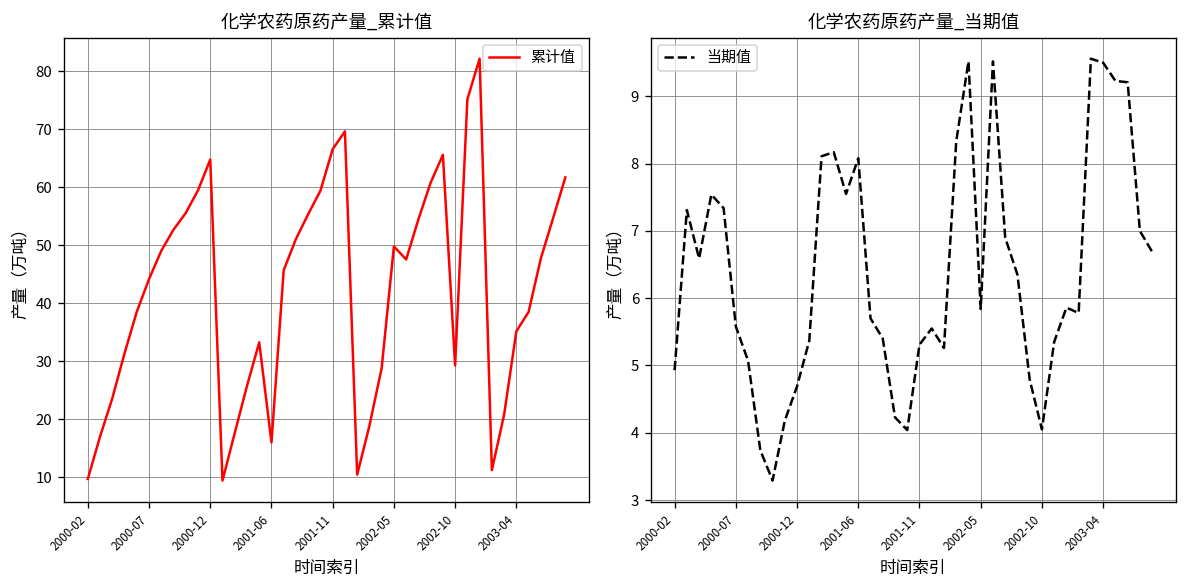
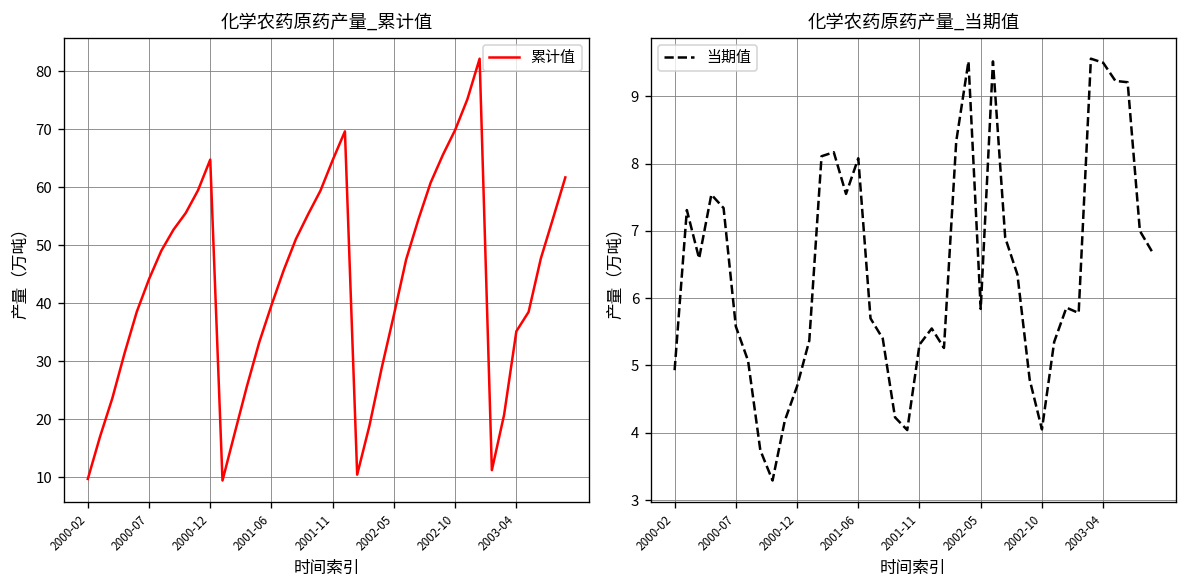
化学农药原药产量_累计值, 2001-06: 16 -> 40
化学农药原药产量_累计值, 2001-11: 67 -> 65
化学农药原药产量_累计值, 2002-05: 50 -> 38
化学农药原药产量_累计值, 2002-10: 29 -> 70
